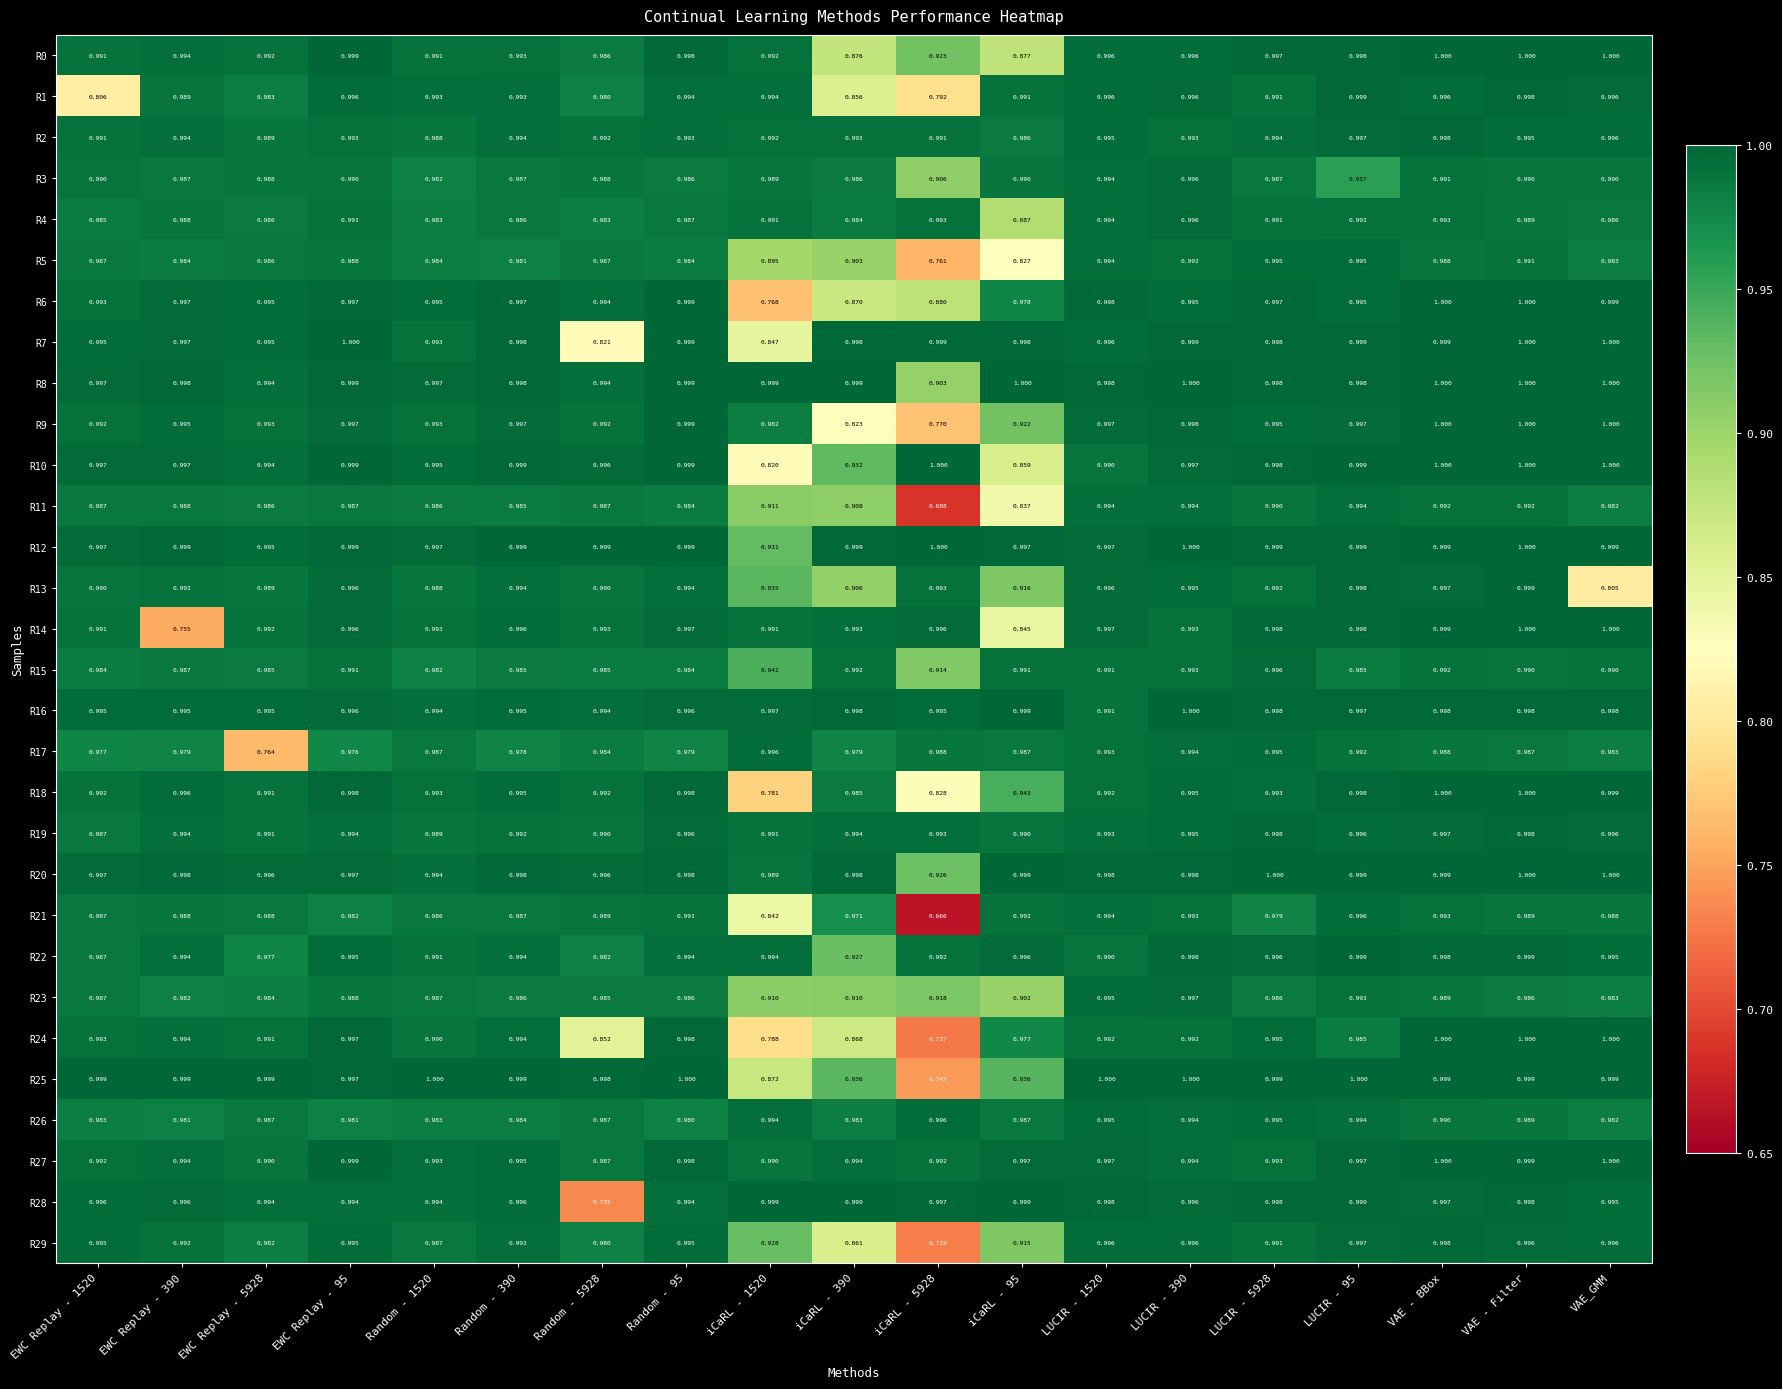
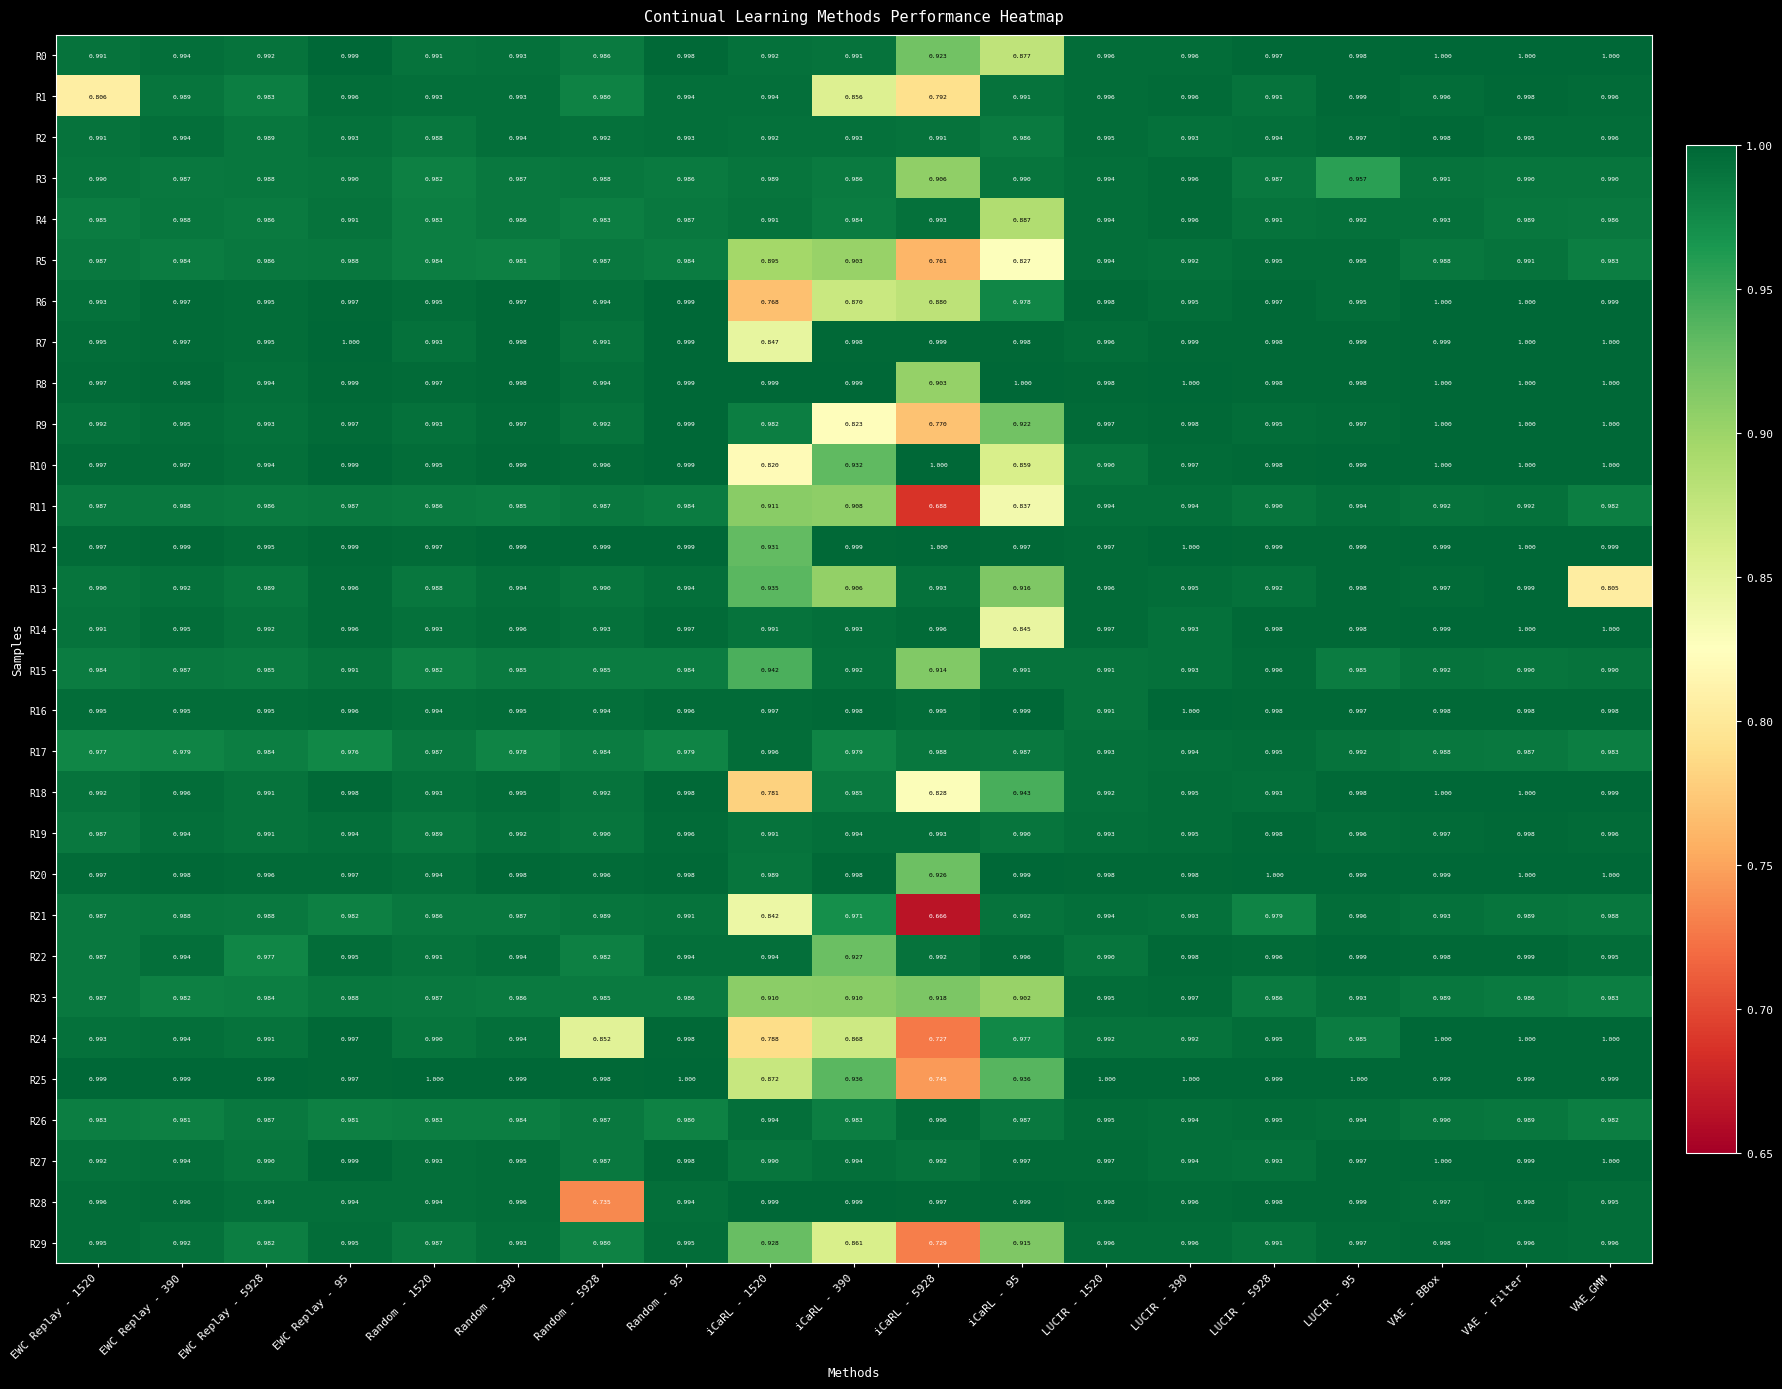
R0, iCaRL - 390: 0.876 -> 0.991
R7, Random - 5928: 0.821 -> 0.991
R14, EWC Replay - 390: 0.755 -> 0.995
R17, EWC Replay - 5928: 0.764 -> 0.984
